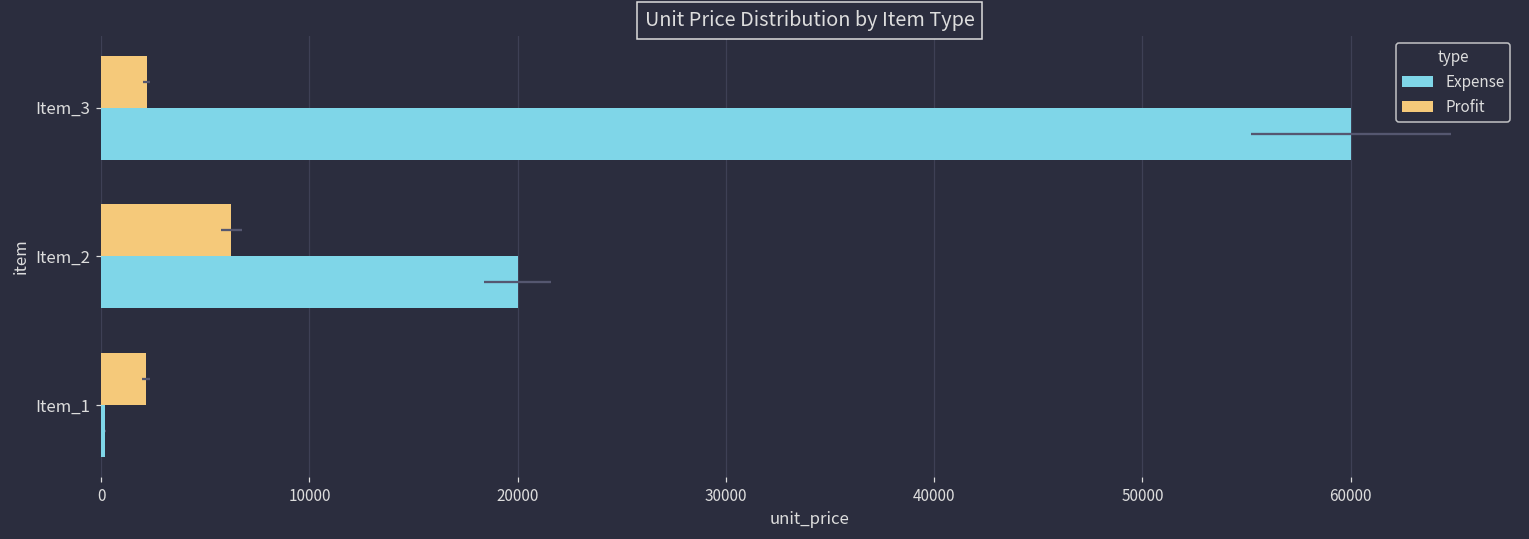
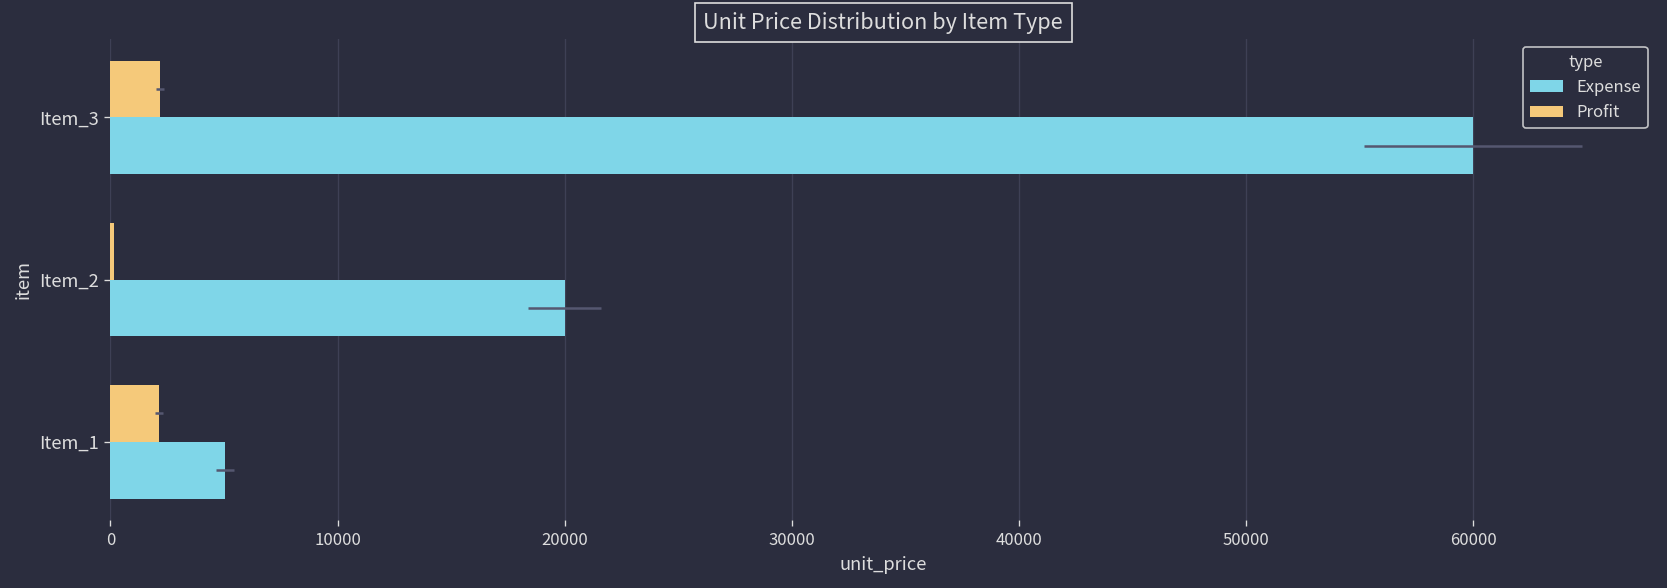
Profit, Item_2: 6300 -> 200
Expense, Item_1: 200 -> 5000
